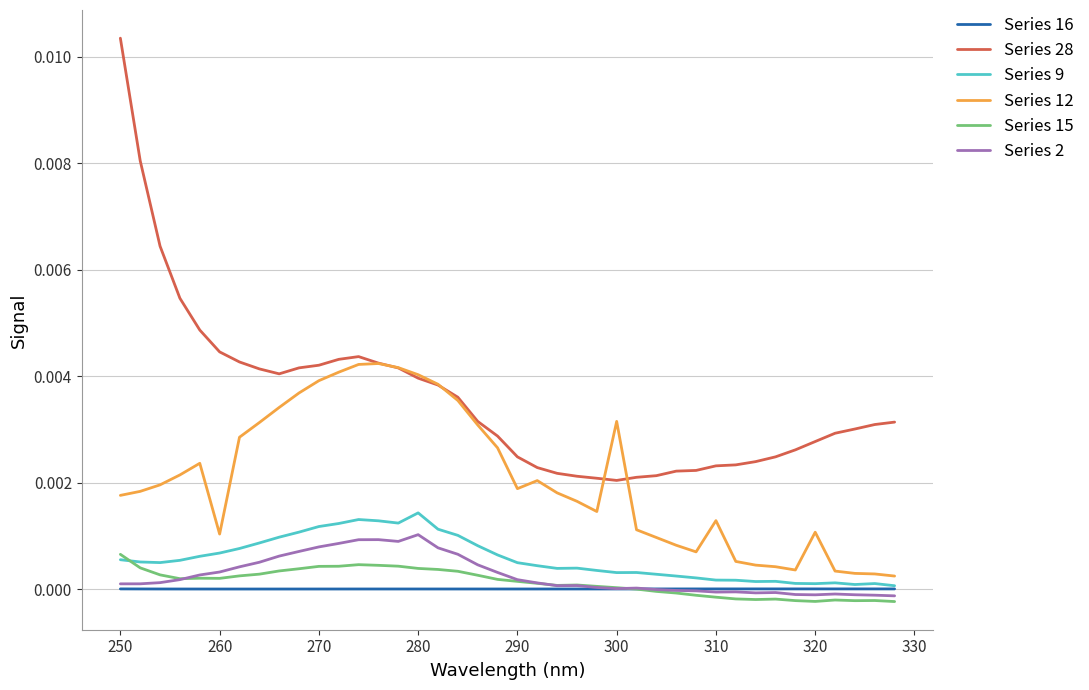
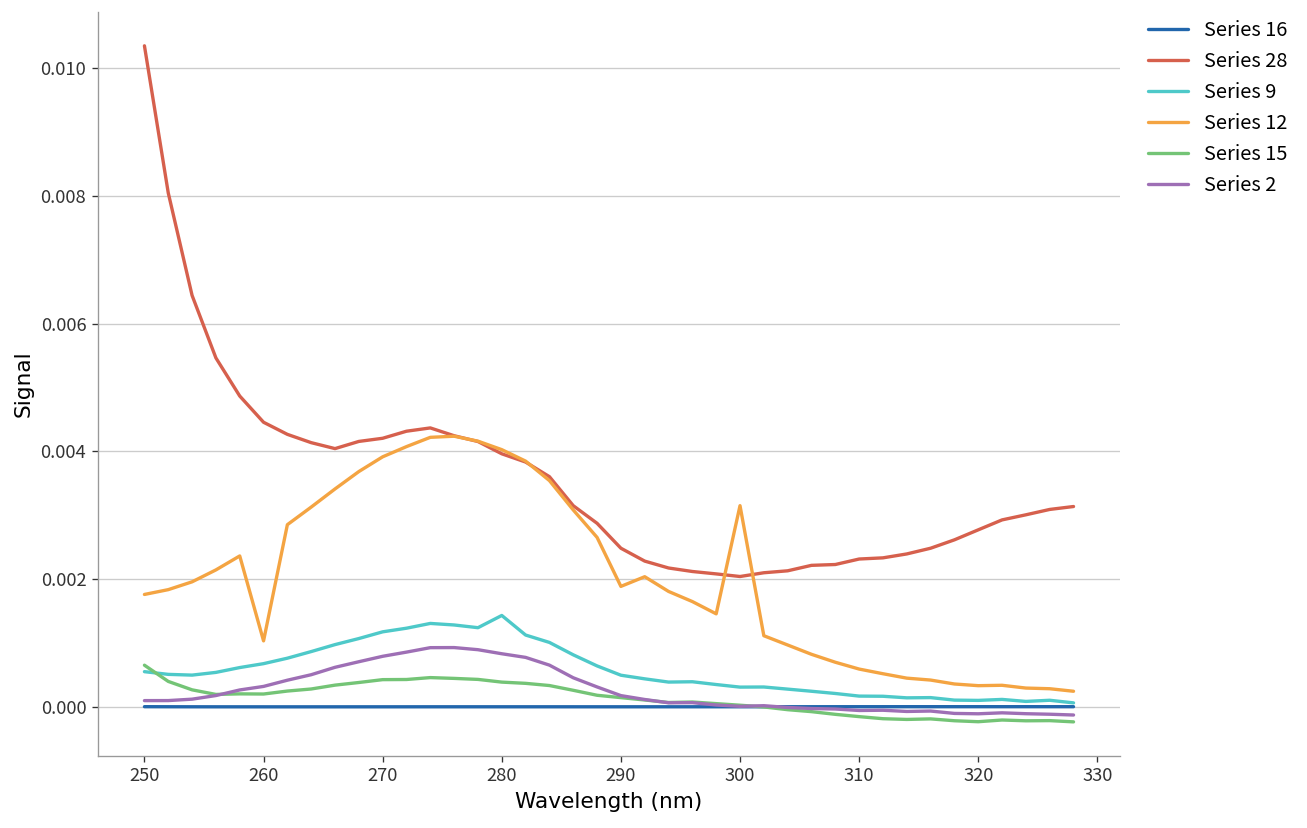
Series 2, 280: 0.0010 -> 0.0008
Series 12, 310: 0.0013 -> 0.0006
Series 12, 320: 0.0011 -> 0.0003
